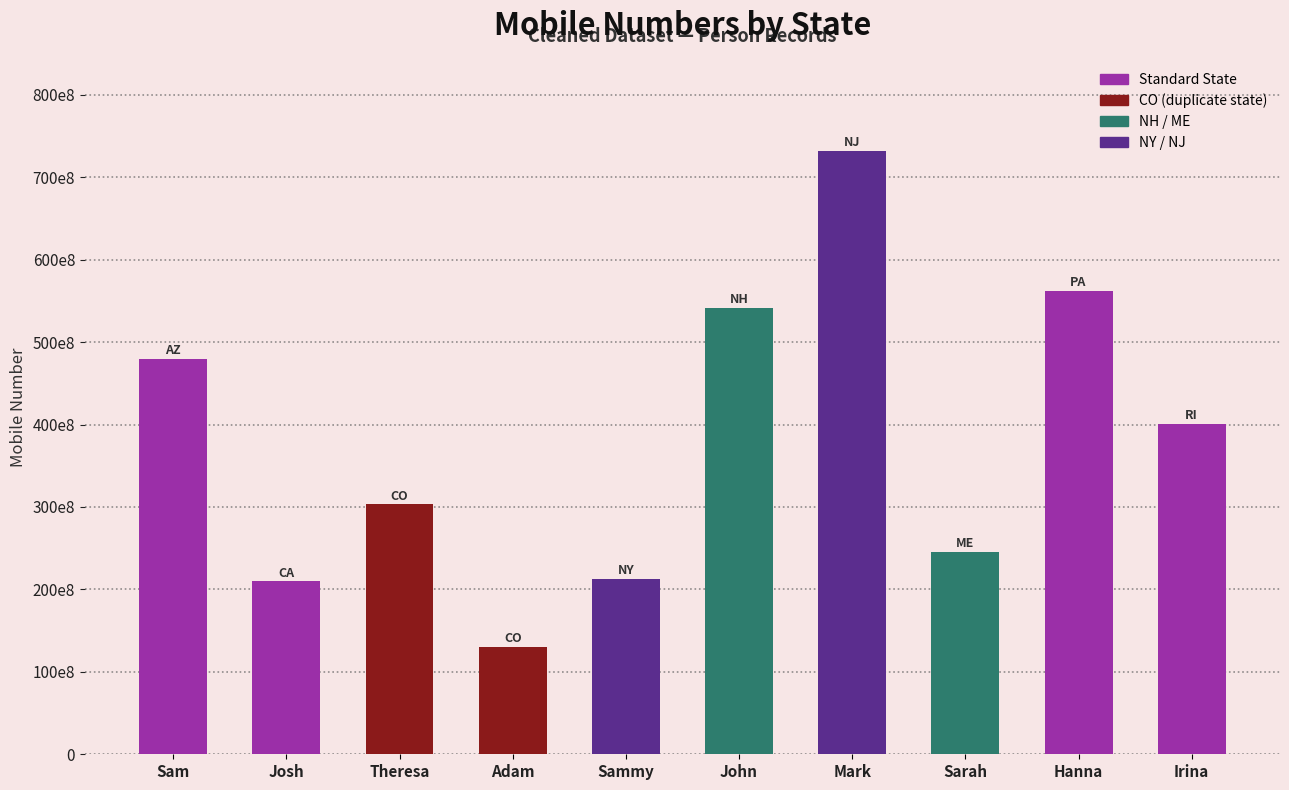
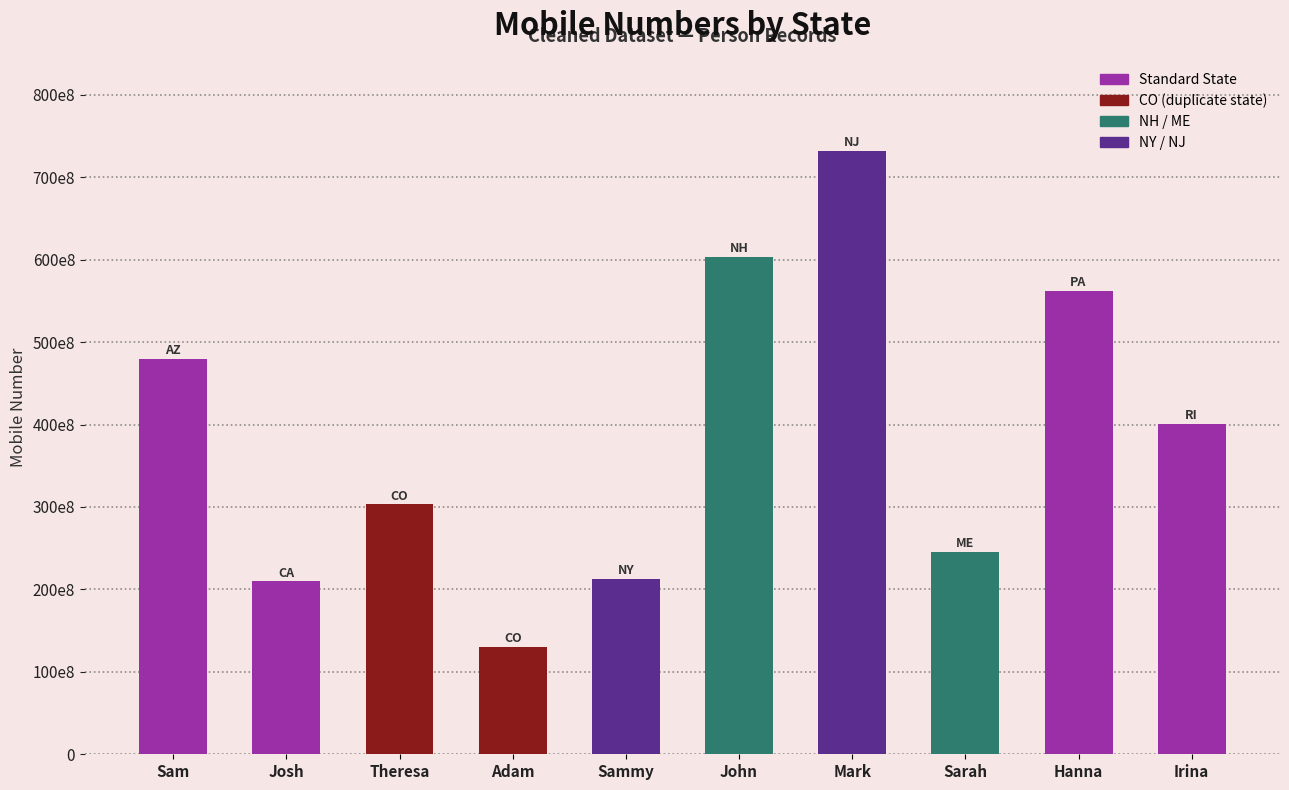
John: 54000000000 -> 60000000000
